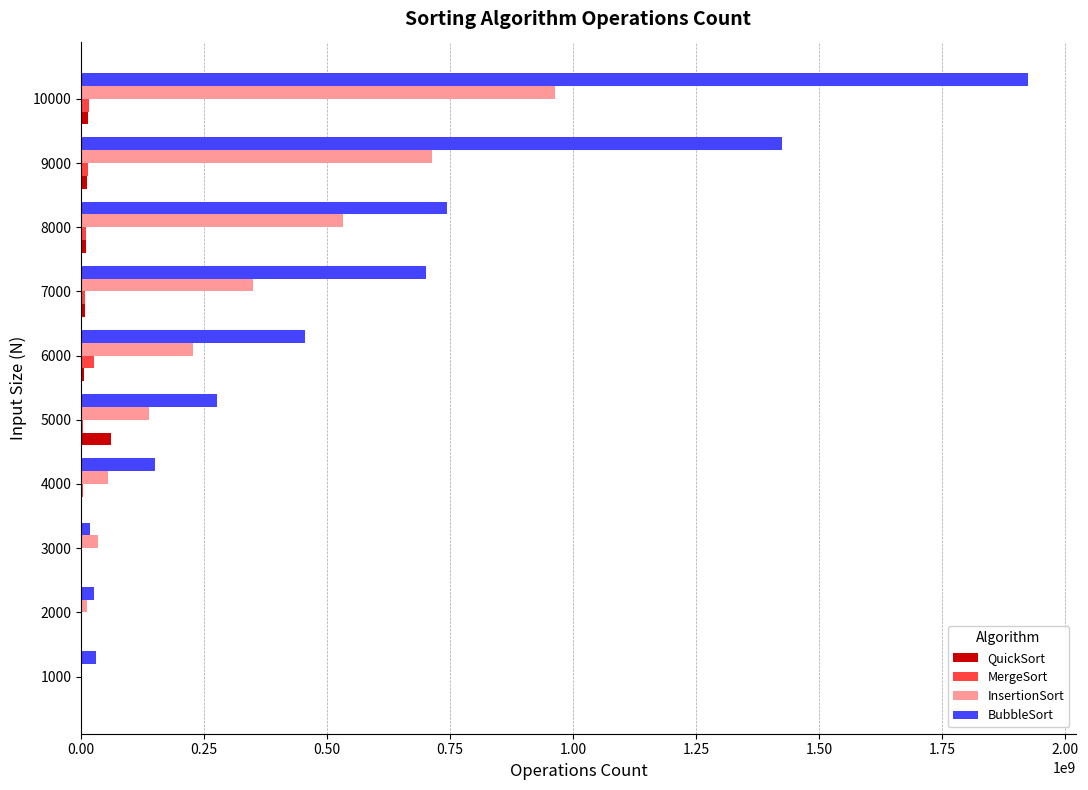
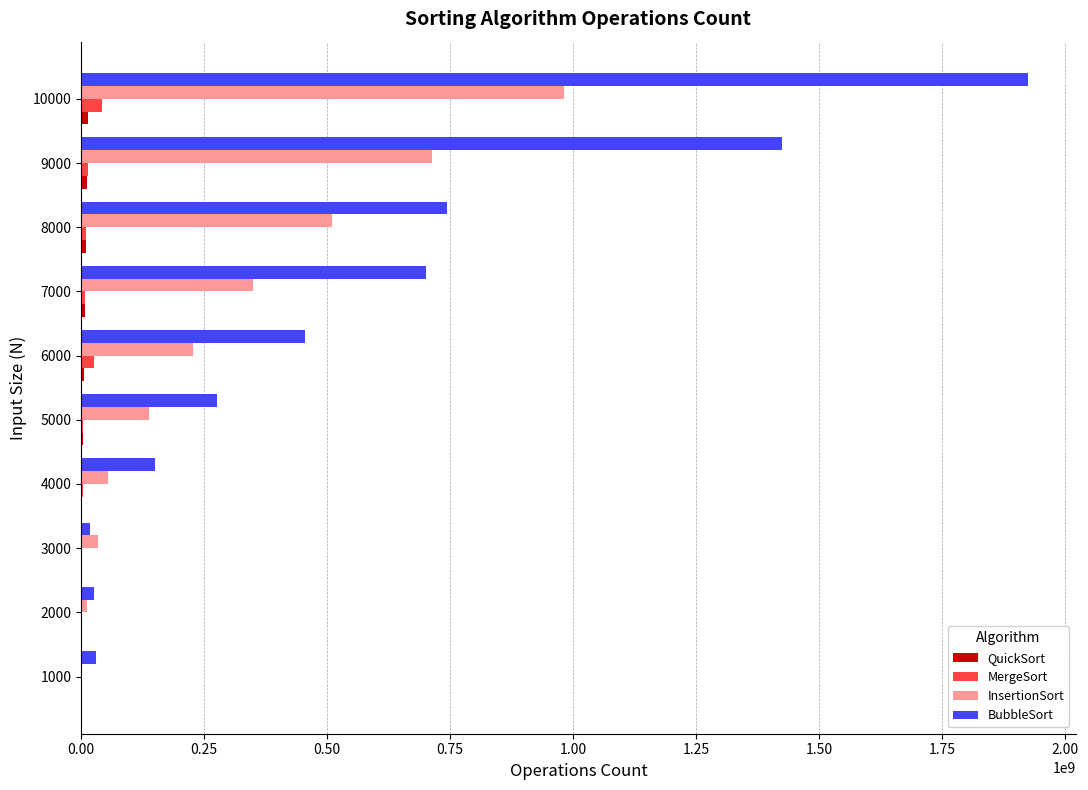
InsertionSort, 10000: 960000000 -> 980000000
MergeSort, 10000: 20000000 -> 40000000
InsertionSort, 8000: 530000000 -> 510000000
QuickSort, 5000: 60000000 -> 0
